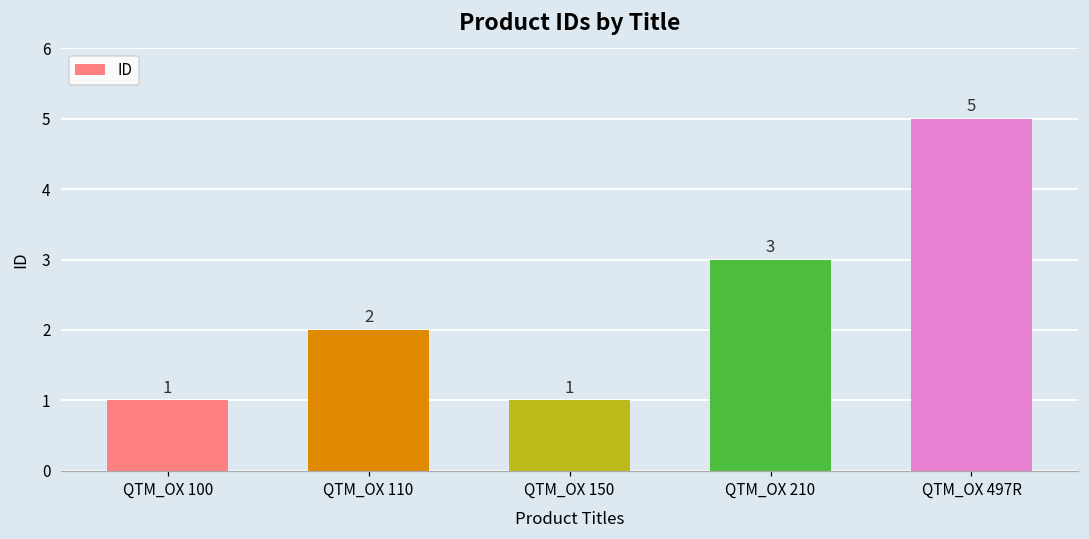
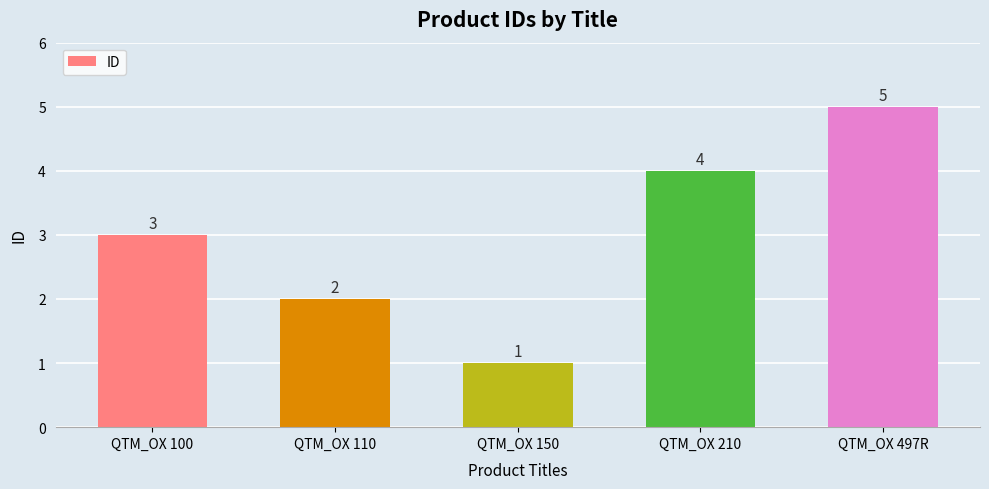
QTM_OX 100: 1 -> 3
QTM_OX 210: 3 -> 4
